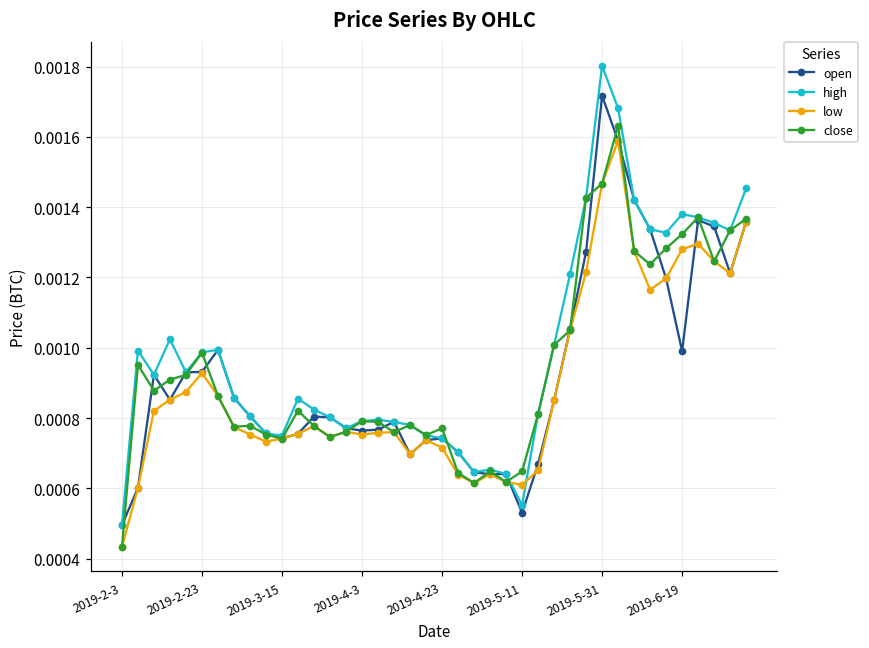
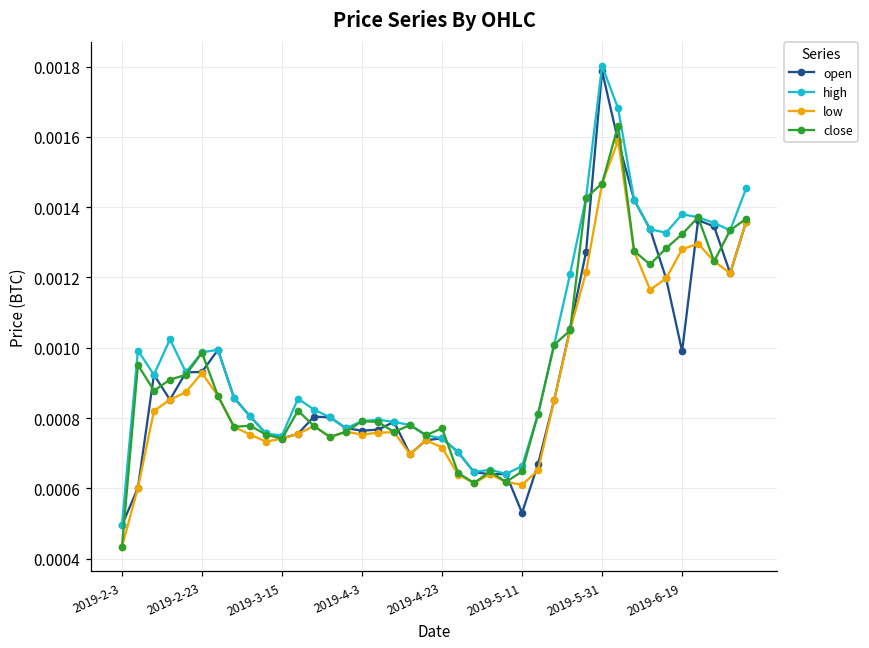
high, 2019-5-11: 0.00055 -> 0.00066
open, 2019-5-31: 0.00172 -> 0.00179
